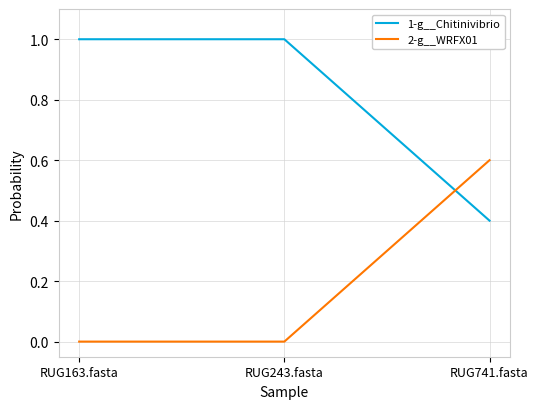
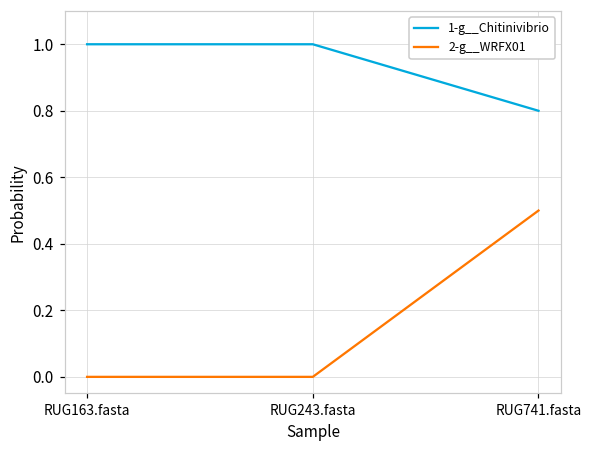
1-g__Chitinivibrio, RUG741.fasta: 0.4 -> 0.8
2-g__WRFX01, RUG741.fasta: 0.6 -> 0.5
